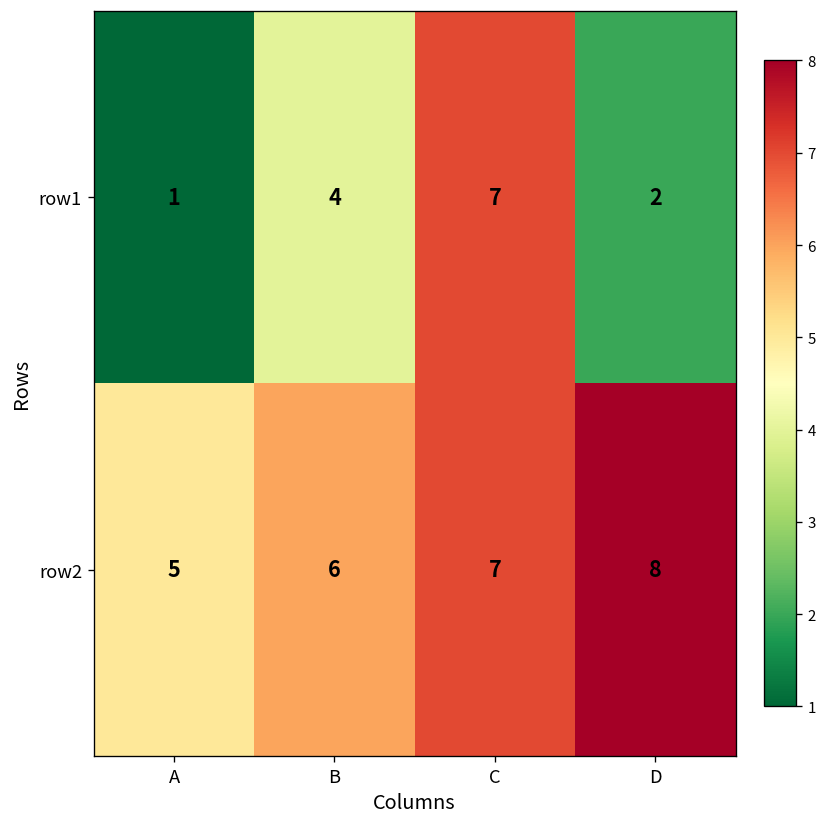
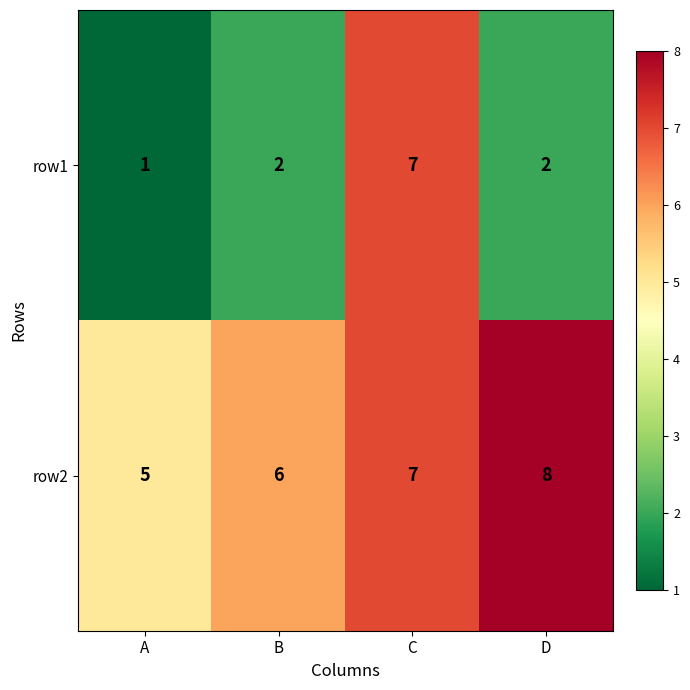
row1, B: 4 -> 2
